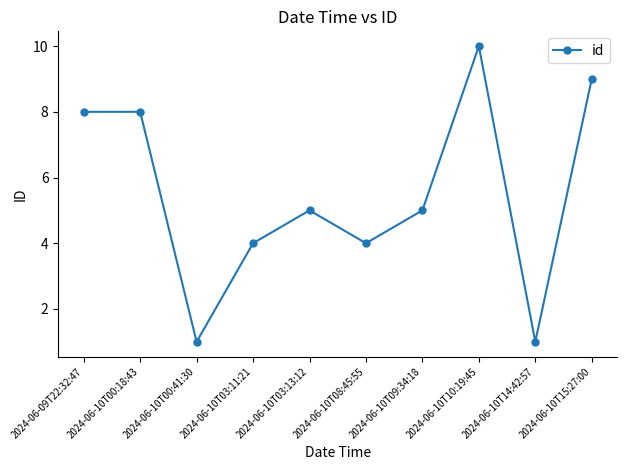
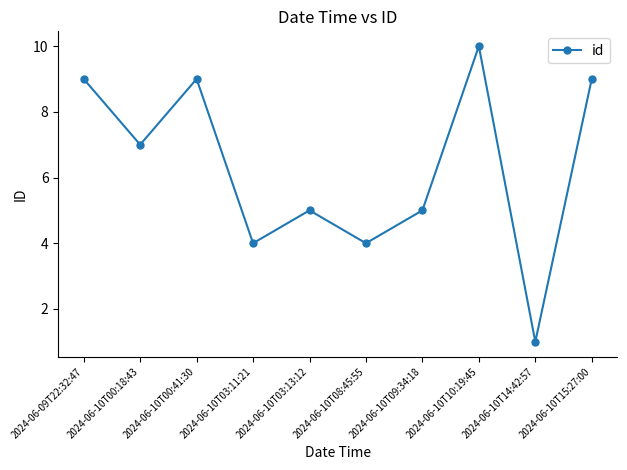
2024-06-09T22:32:47: 8 -> 9
2024-06-10T00:18:43: 8 -> 7
2024-06-10T00:41:30: 1 -> 9
